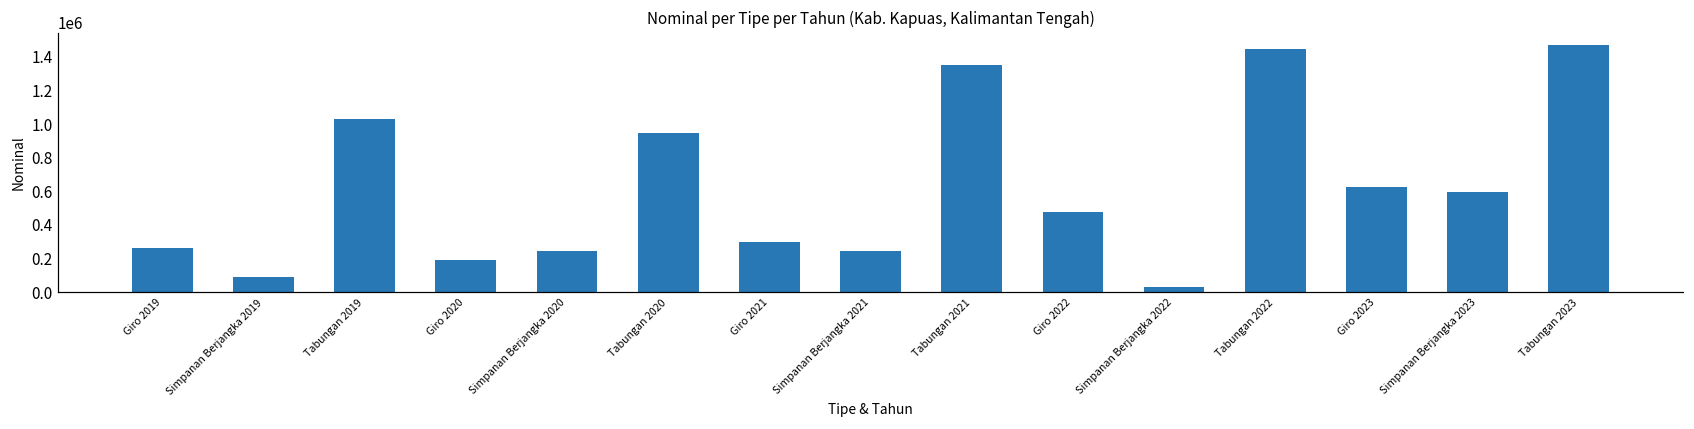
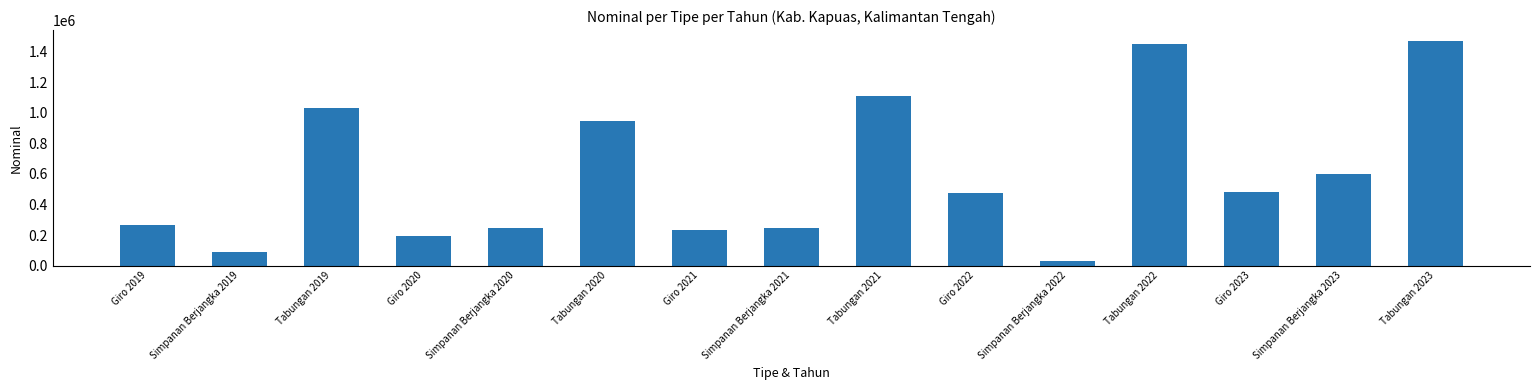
Giro 2021: 300000 -> 240000
Tabungan 2021: 1350000 -> 1110000
Giro 2023: 620000 -> 480000
